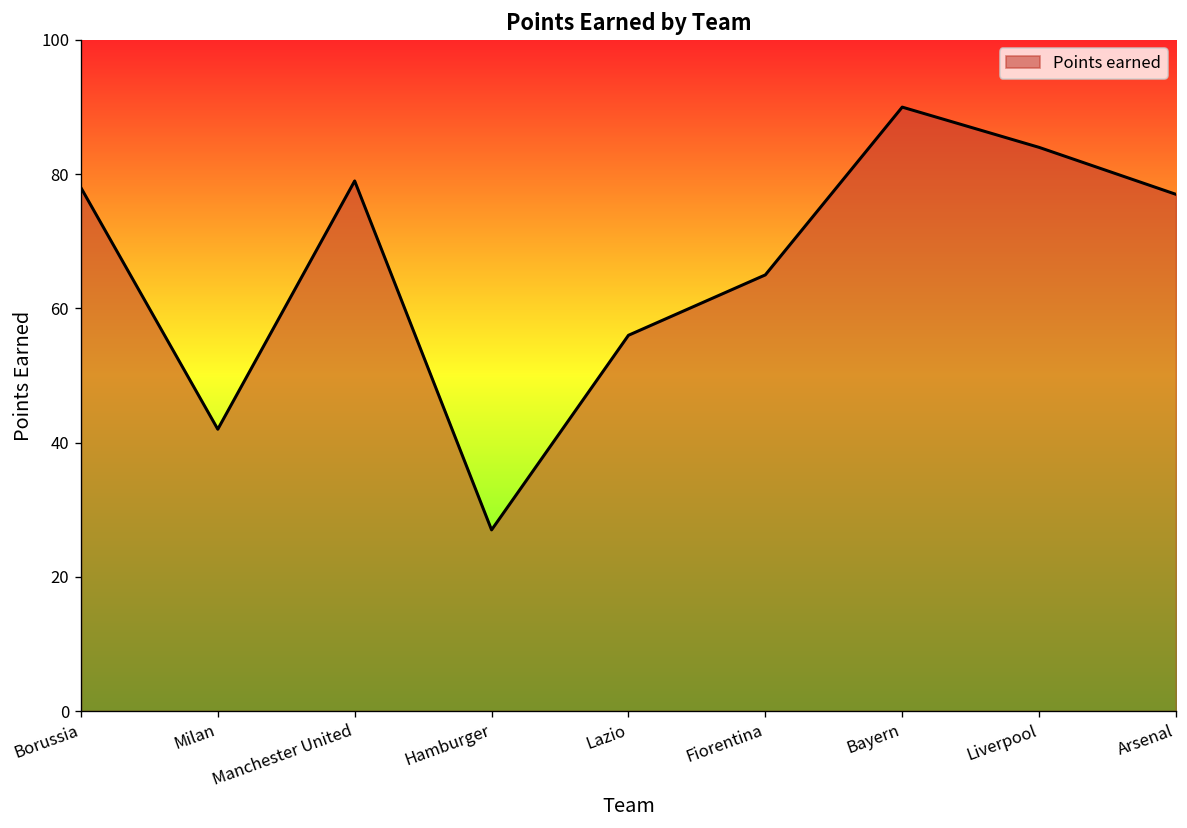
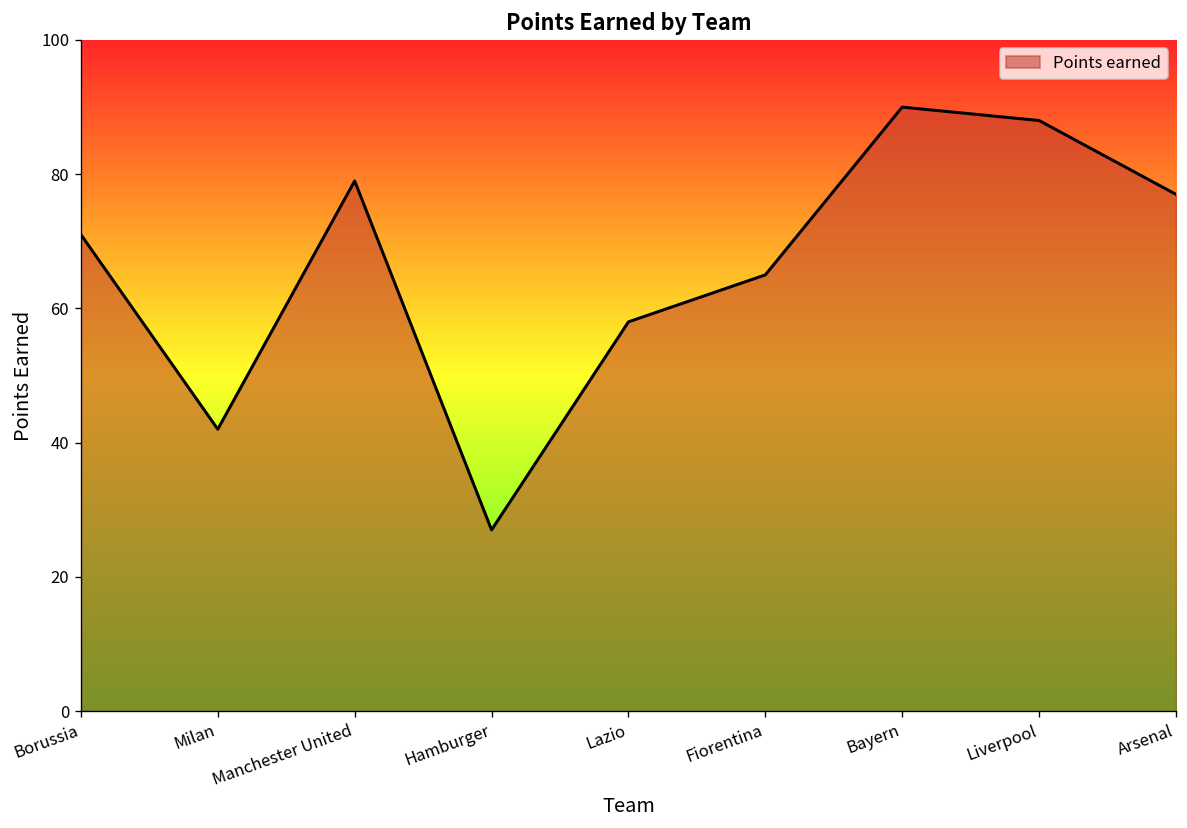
Borussia: 78 -> 71
Lazio: 56 -> 58
Liverpool: 84 -> 88
